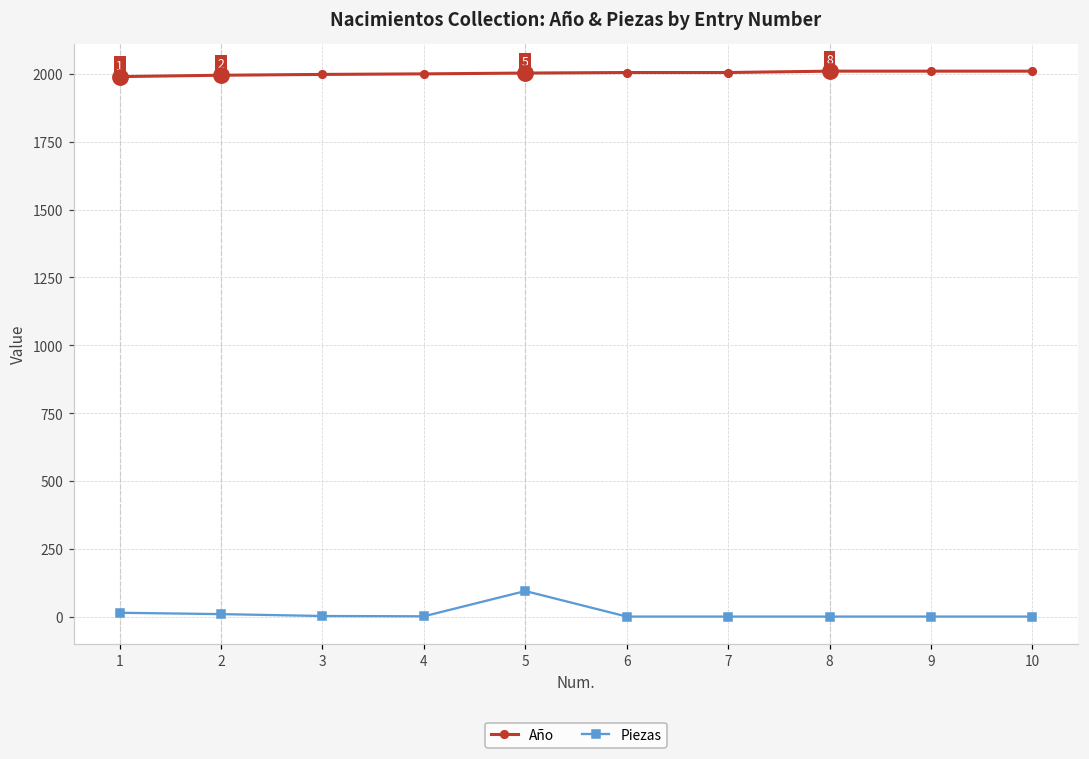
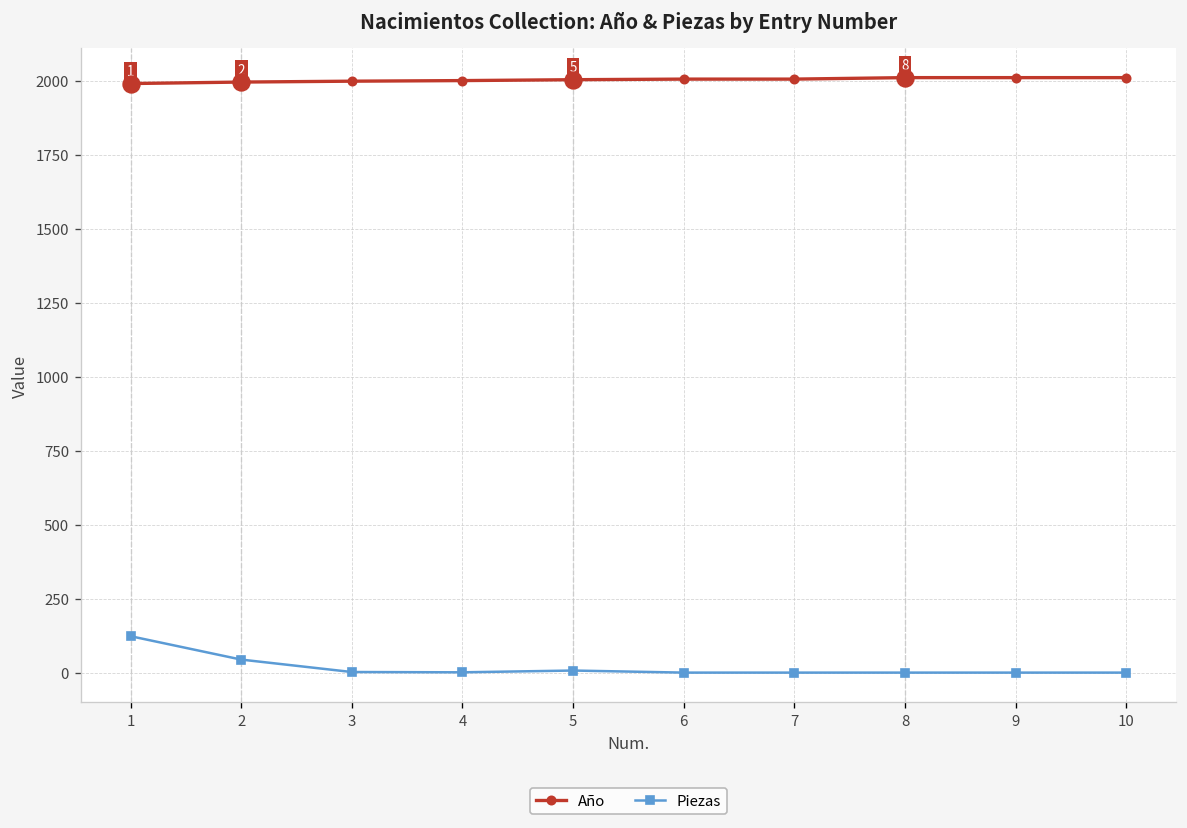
Piezas, 1: 20 -> 120
Piezas, 2: 10 -> 50
Piezas, 5: 100 -> 10
